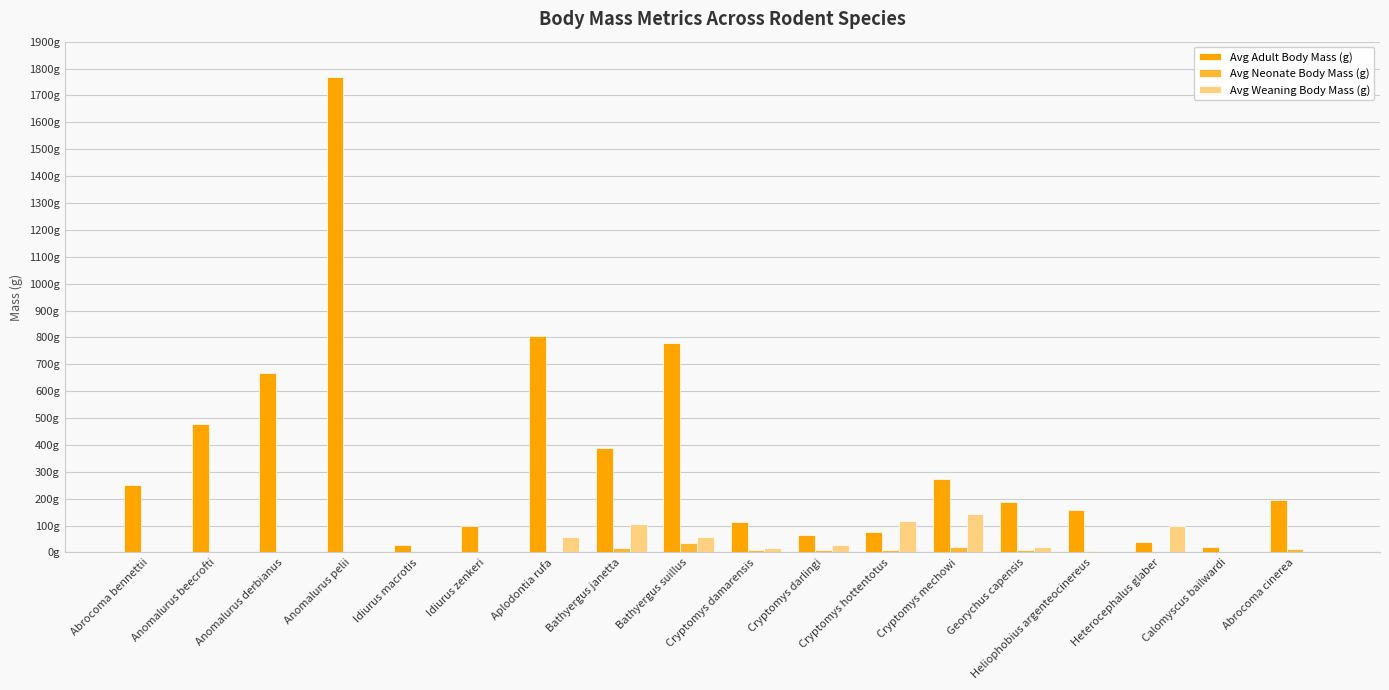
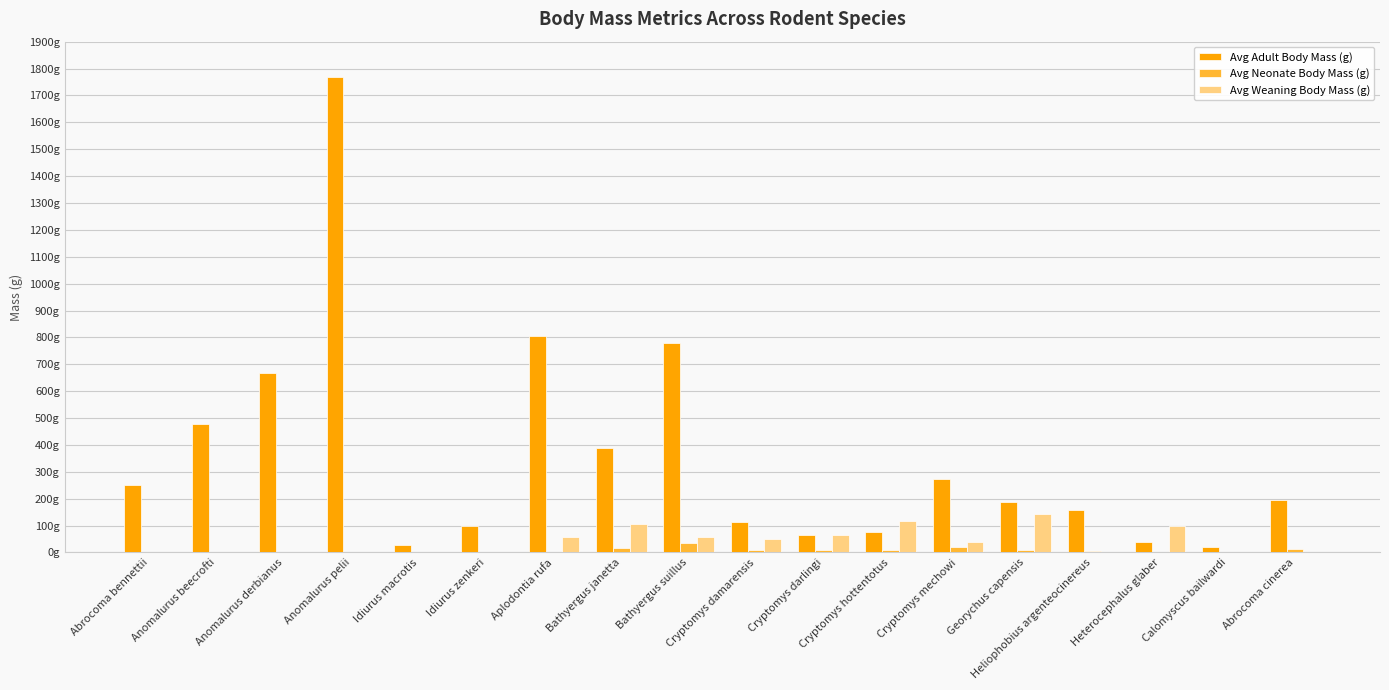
Avg Weaning Body Mass (g), Cryptomys damarensis: 20g -> 50g
Avg Weaning Body Mass (g), Cryptomys darlingi: 30g -> 60g
Avg Weaning Body Mass (g), Cryptomys mechowi: 140g -> 40g
Avg Weaning Body Mass (g), Georychus capensis: 20g -> 140g
